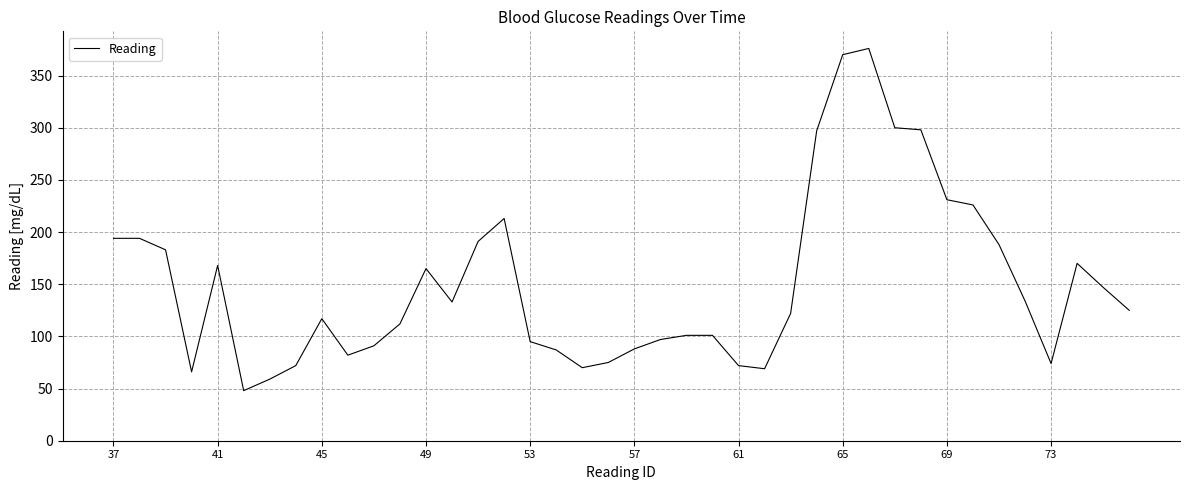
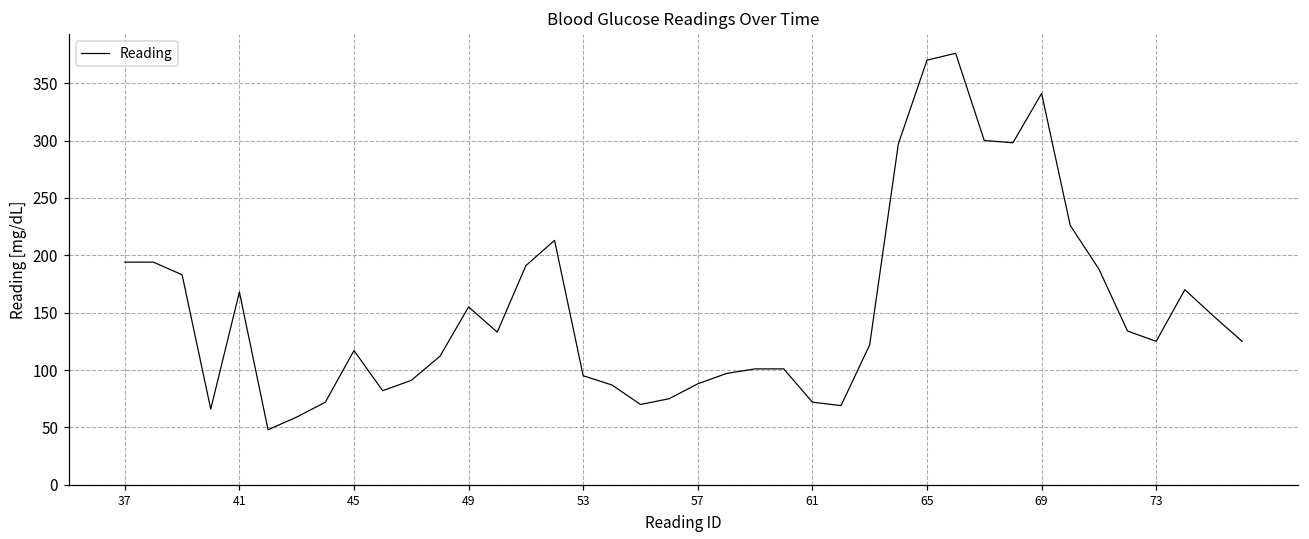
49: 165 -> 155
69: 231 -> 341
73: 74 -> 125
